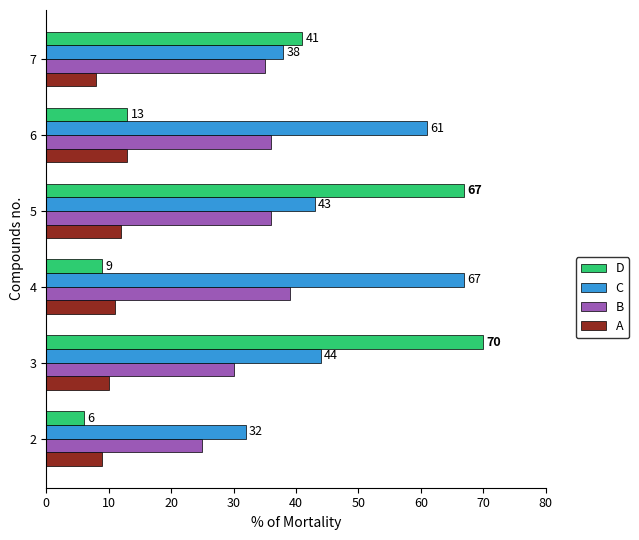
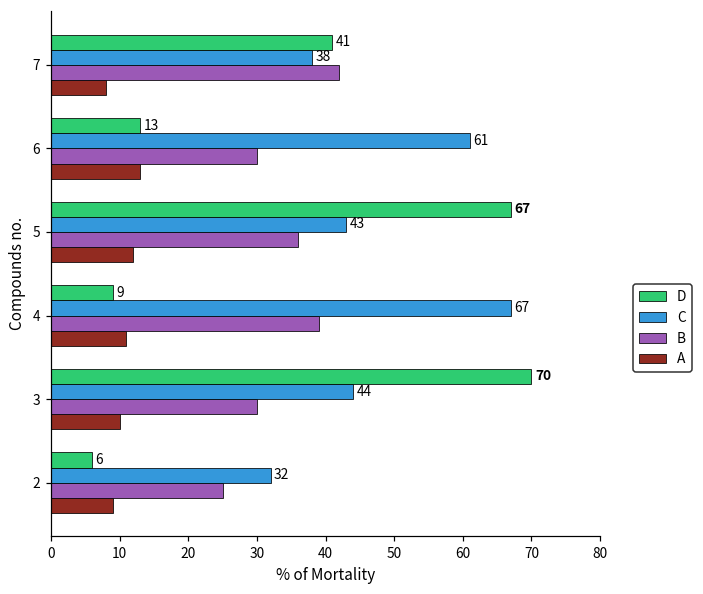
B, 7: 35 -> 42
B, 6: 36 -> 30
